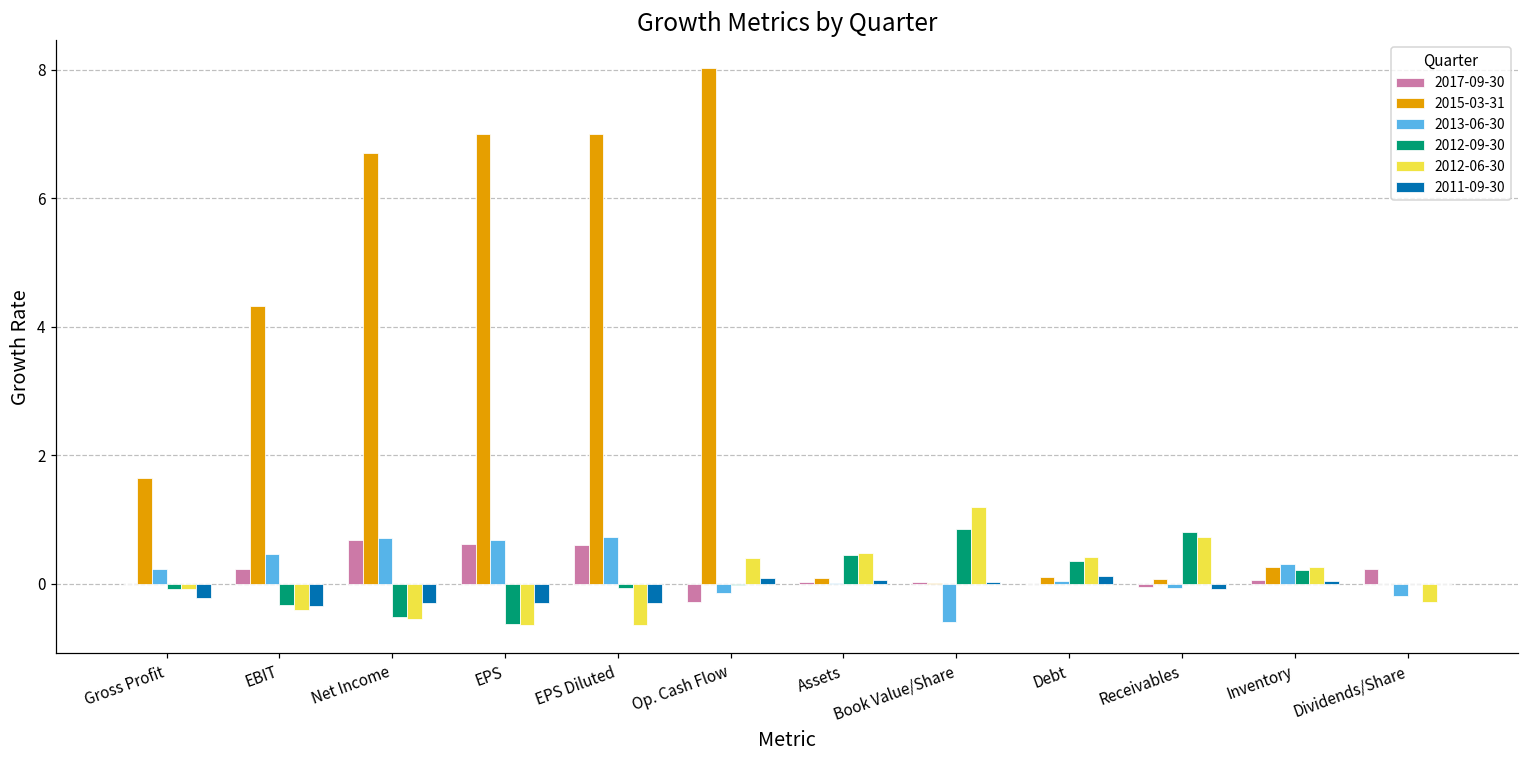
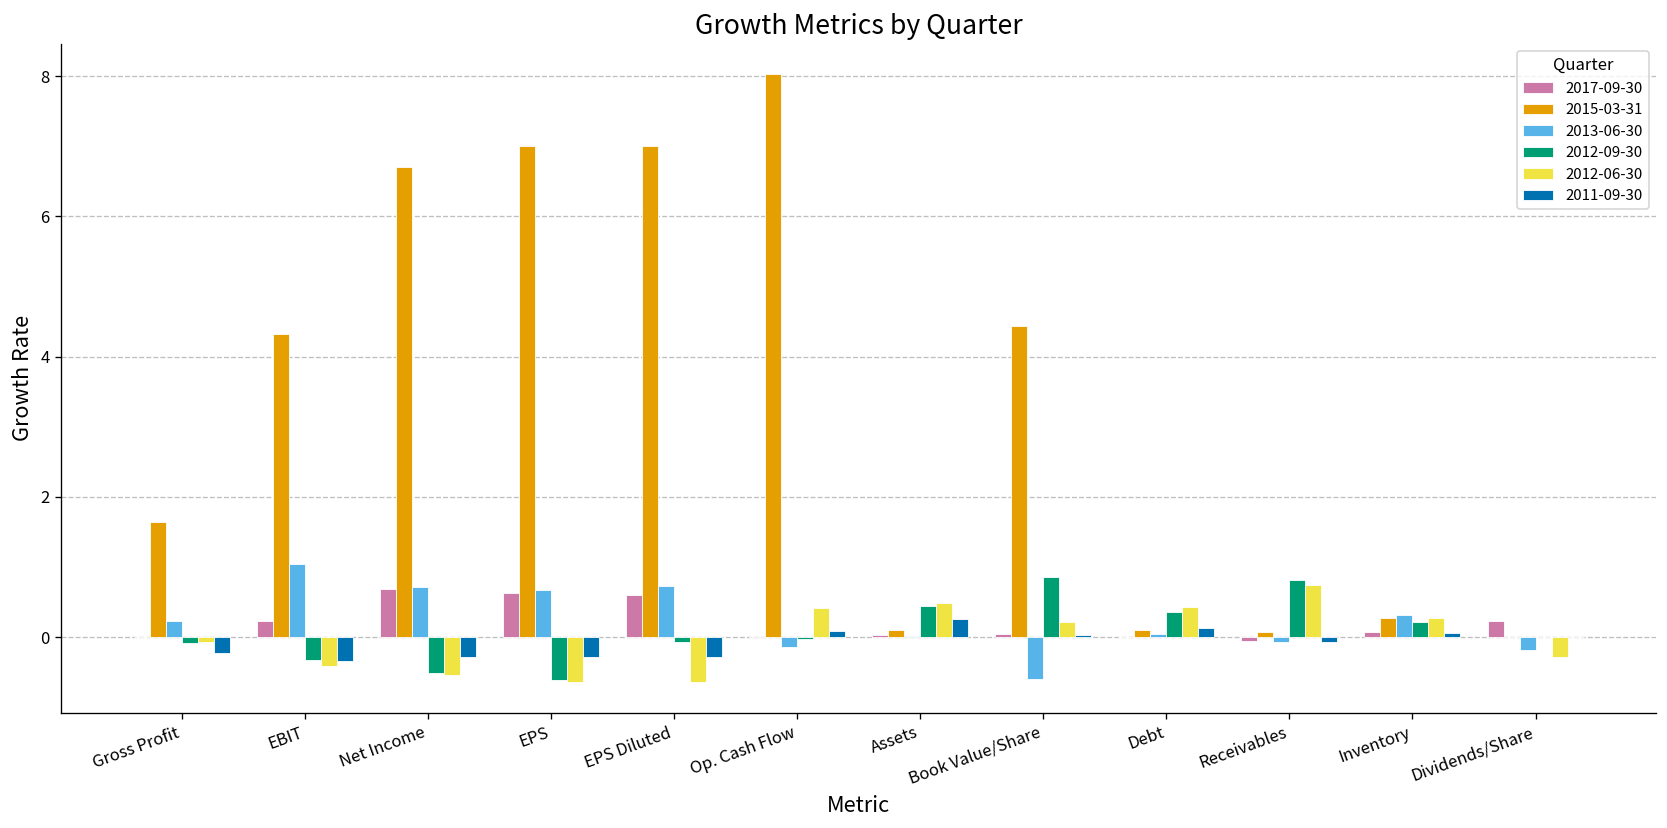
2013-06-30, EBIT: 0.5 -> 1.0
2017-09-30, Op. Cash Flow: -0.3 -> 0.0
2011-09-30, Assets: 0.1 -> 0.3
2015-03-31, Book Value/Share: 0.0 -> 4.4
2012-06-30, Book Value/Share: 1.2 -> 0.2
